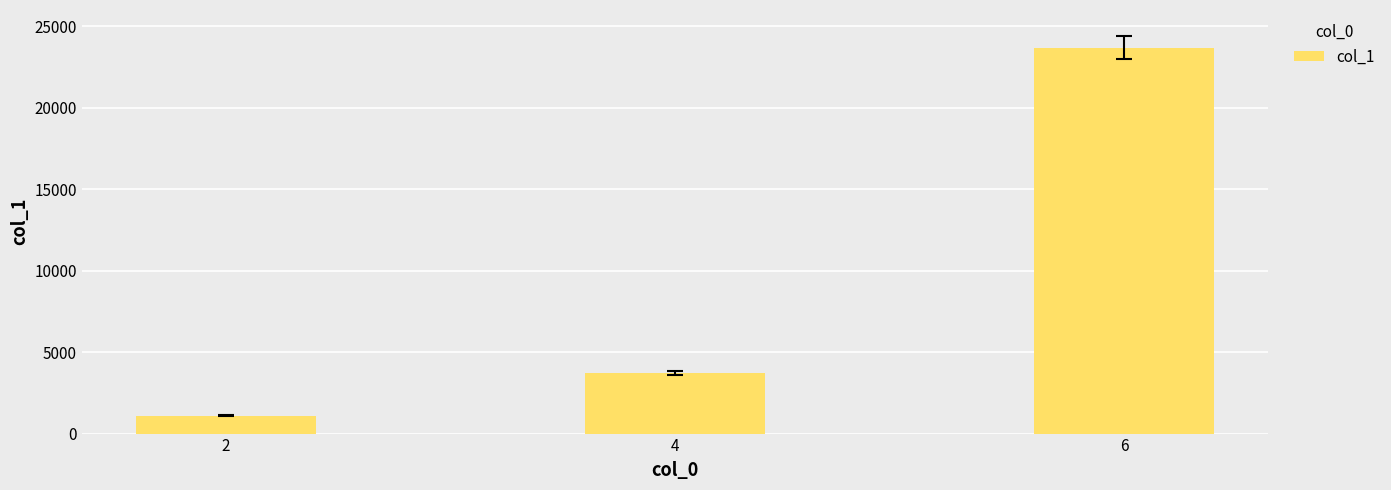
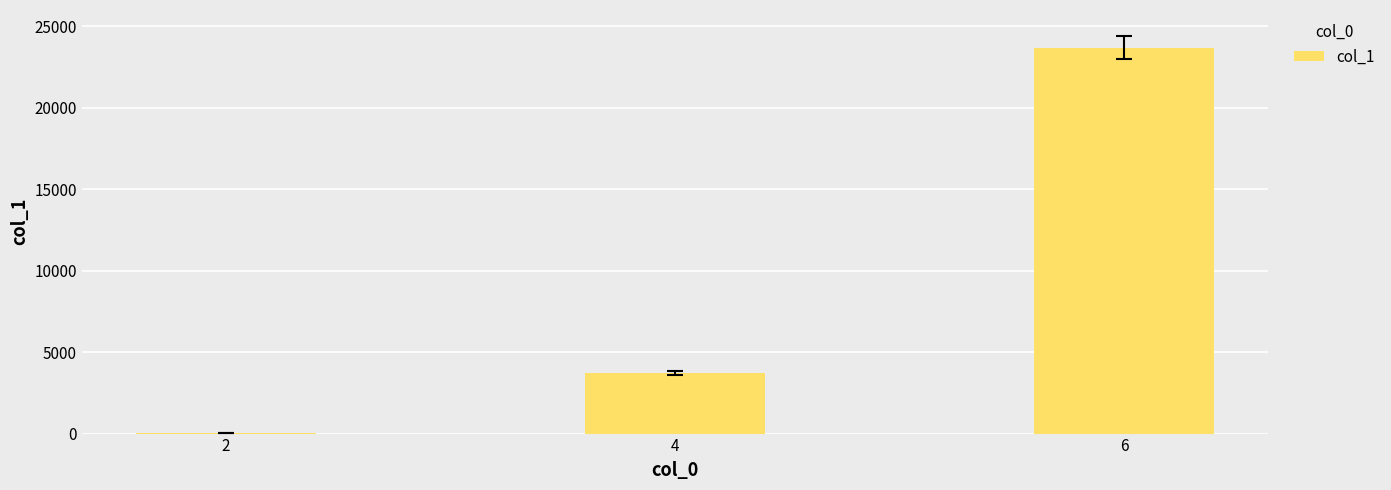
col_1, 2: 1100 -> 0
